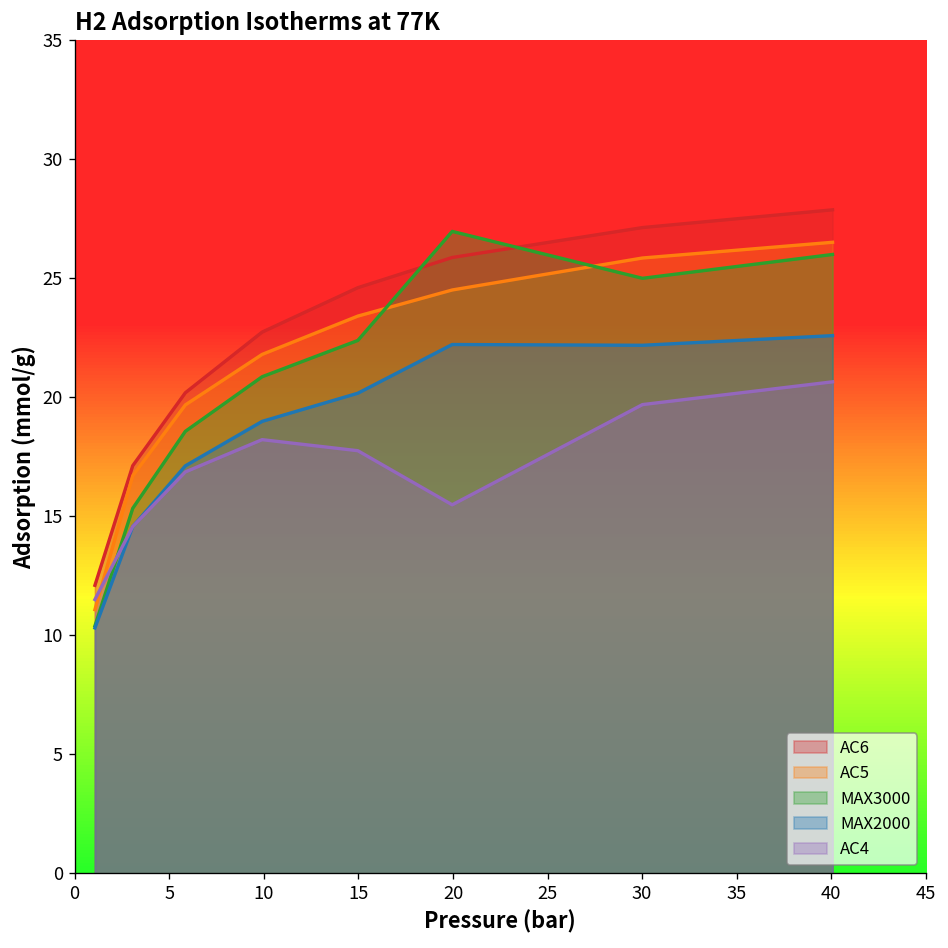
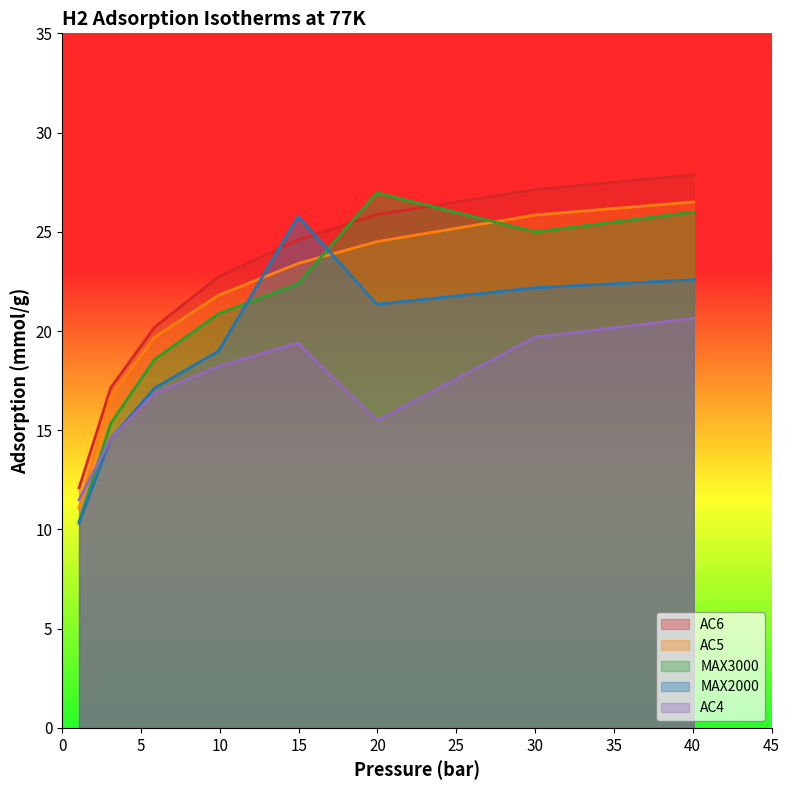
MAX2000, 15: 20.2 -> 25.8
AC4, 15: 17.8 -> 19.4
MAX2000, 20: 22.2 -> 21.3
